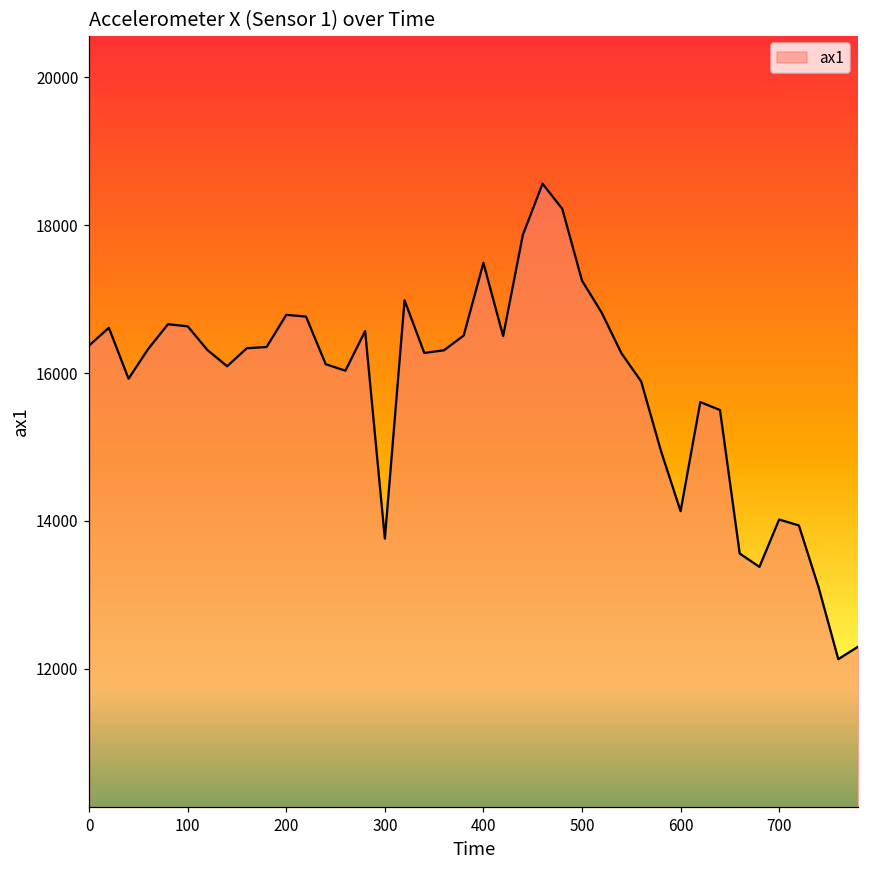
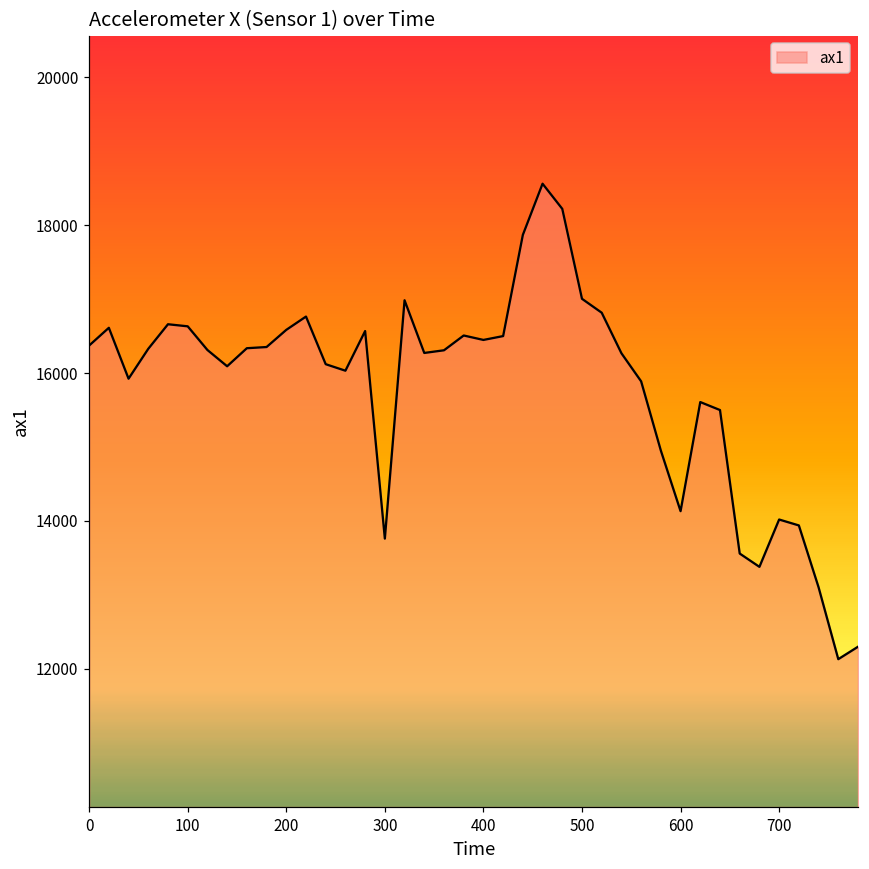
200: 16800 -> 16600
400: 17500 -> 16400
500: 17300 -> 17000
